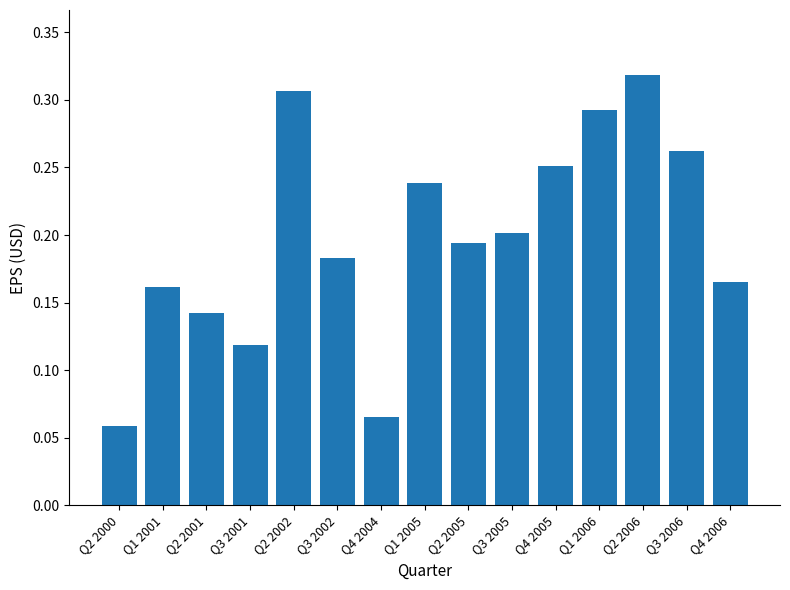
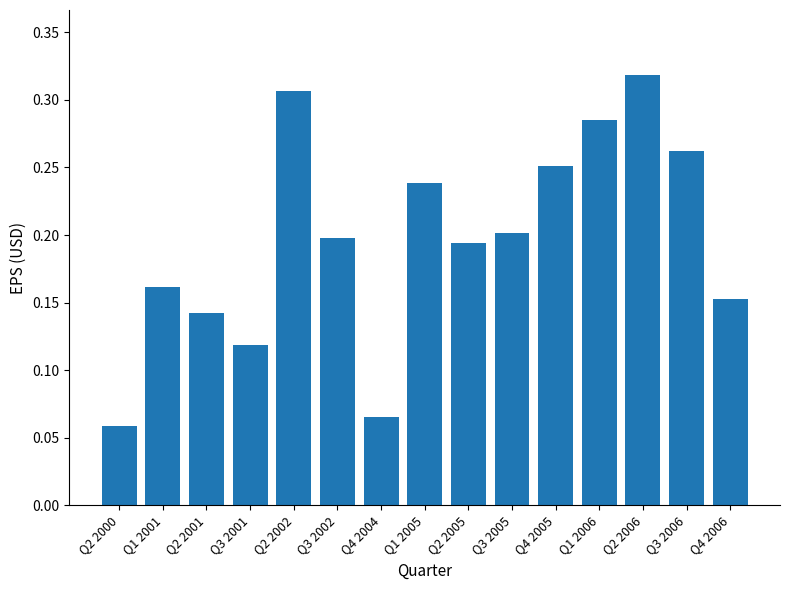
Q3 2002: 0.183 -> 0.198
Q1 2006: 0.293 -> 0.286
Q4 2006: 0.165 -> 0.153
